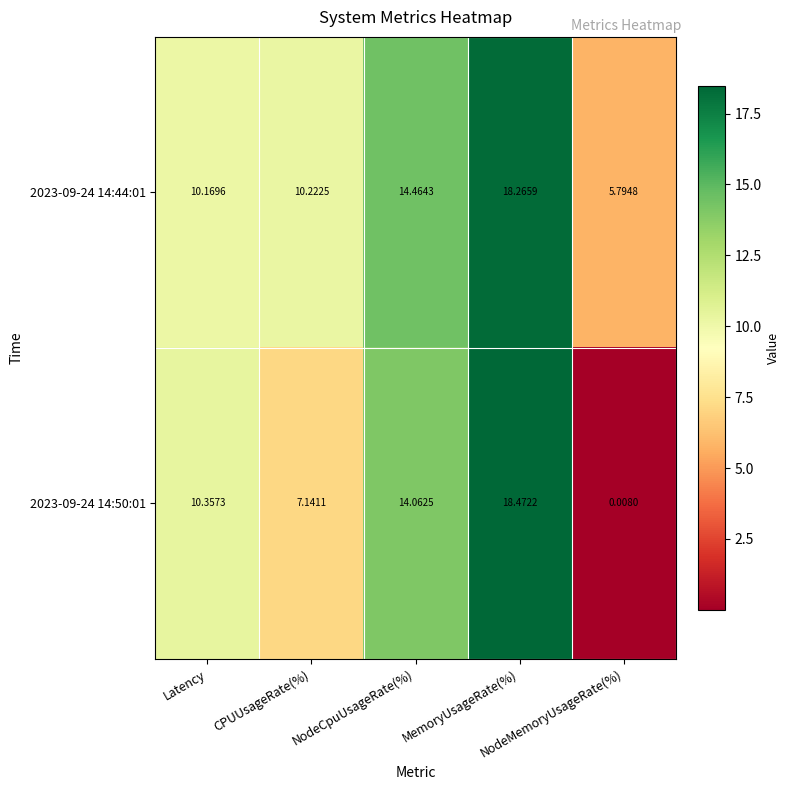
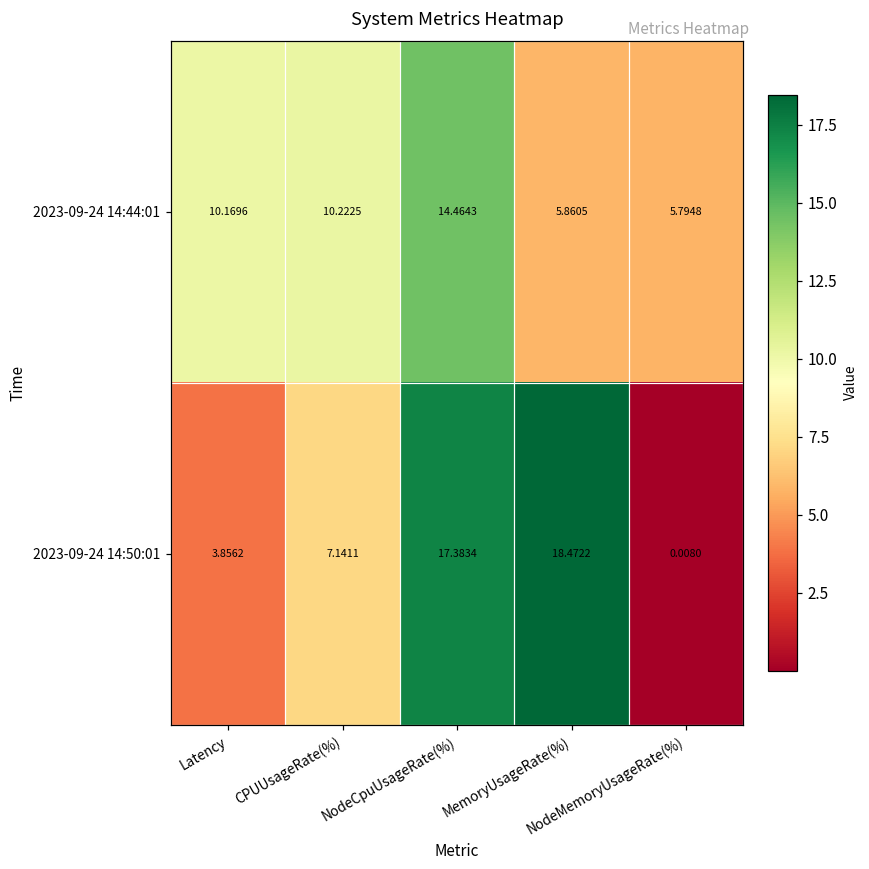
2023-09-24 14:44:01, MemoryUsageRate(%): 18.2659 -> 5.8605
2023-09-24 14:50:01, Latency: 10.3573 -> 3.8562
2023-09-24 14:50:01, NodeCpuUsageRate(%): 14.0625 -> 17.3834
